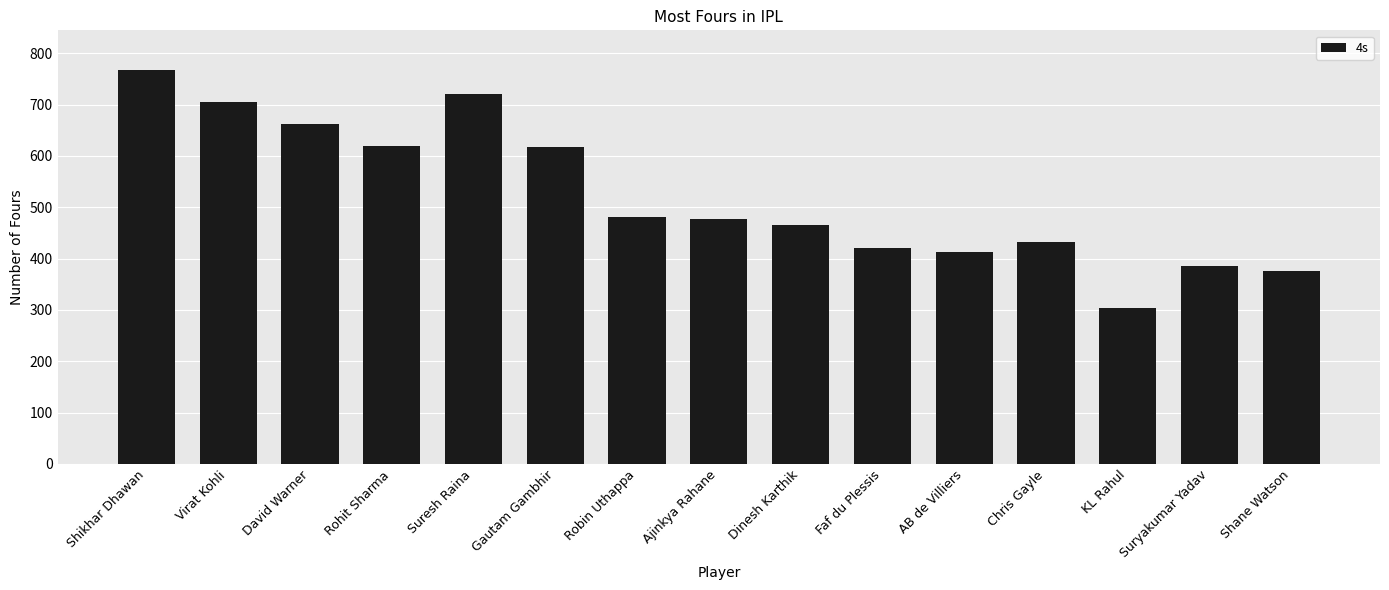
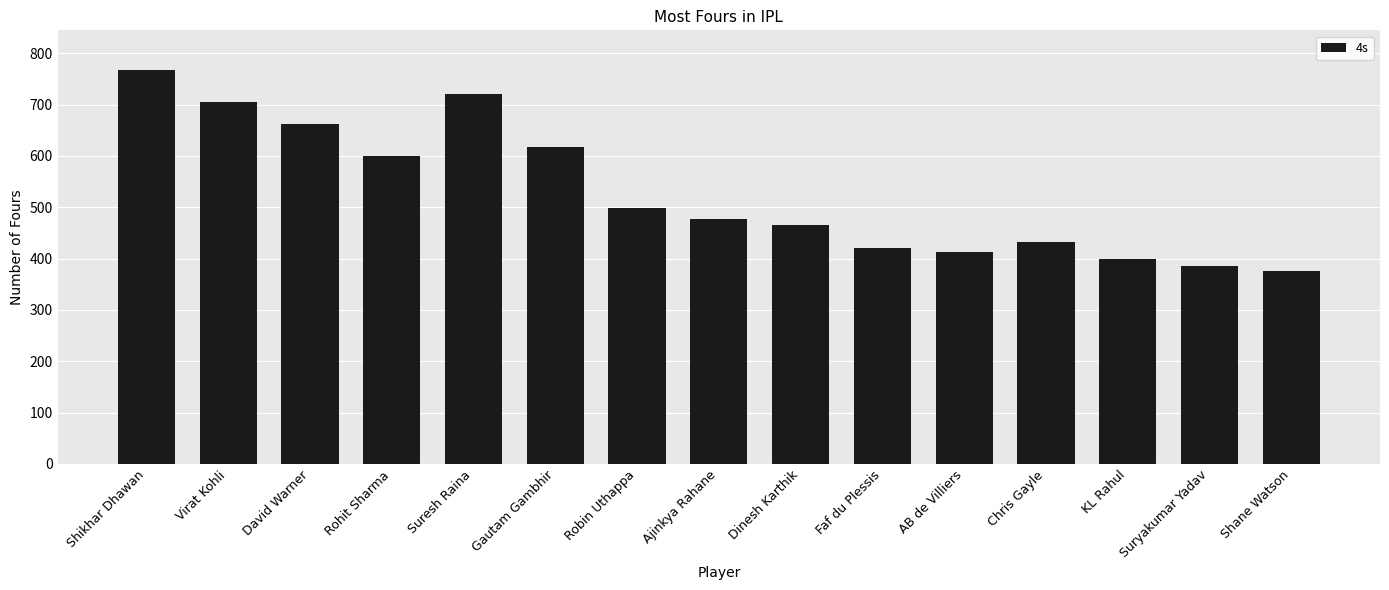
Rohit Sharma: 620 -> 600
Robin Uthappa: 480 -> 500
KL Rahul: 300 -> 400
